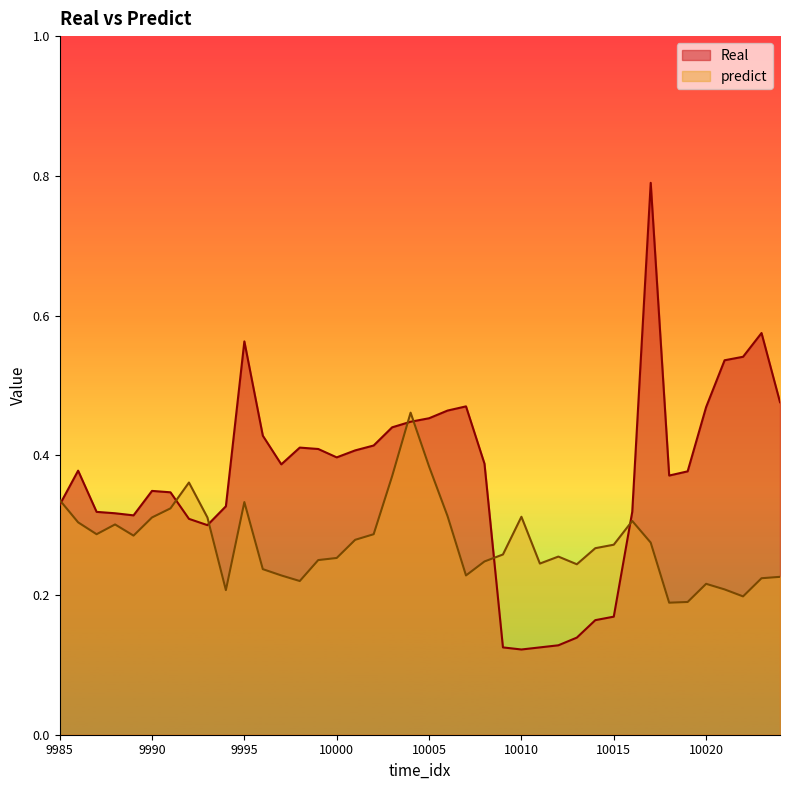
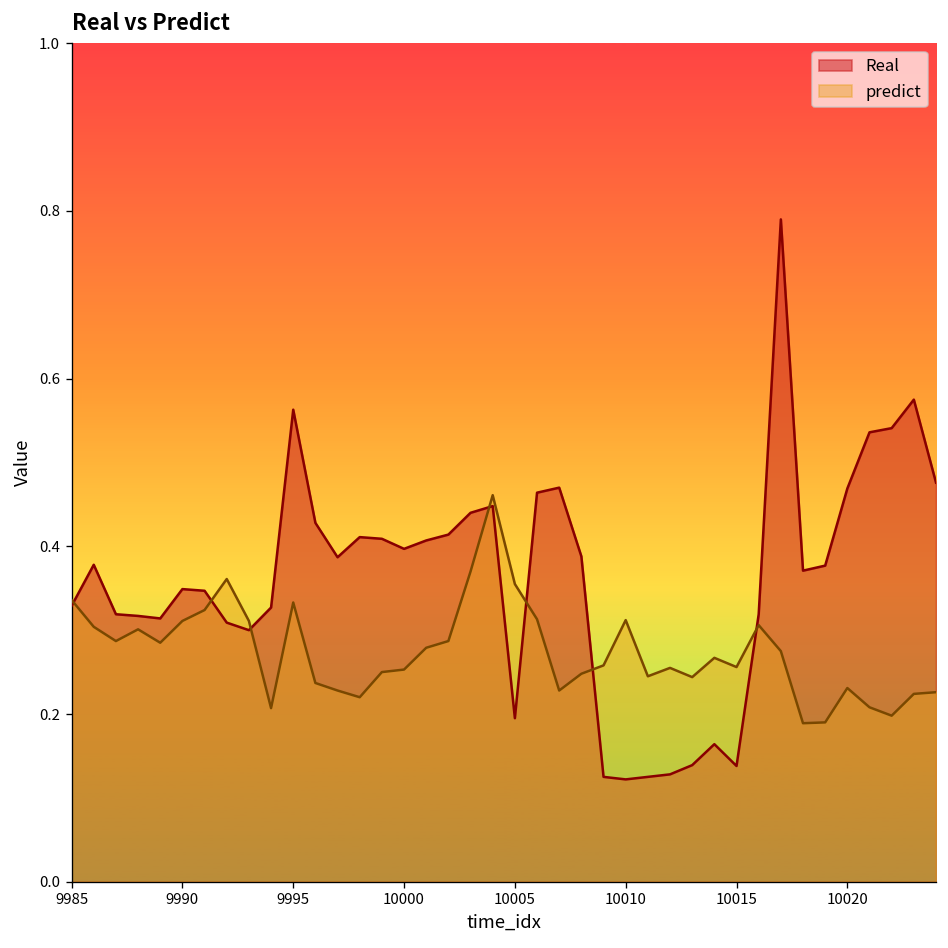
Real, 10005: 0.45 -> 0.20
predict, 10005: 0.38 -> 0.36
Real, 10015: 0.17 -> 0.14
predict, 10015: 0.27 -> 0.26
predict, 10020: 0.22 -> 0.23
